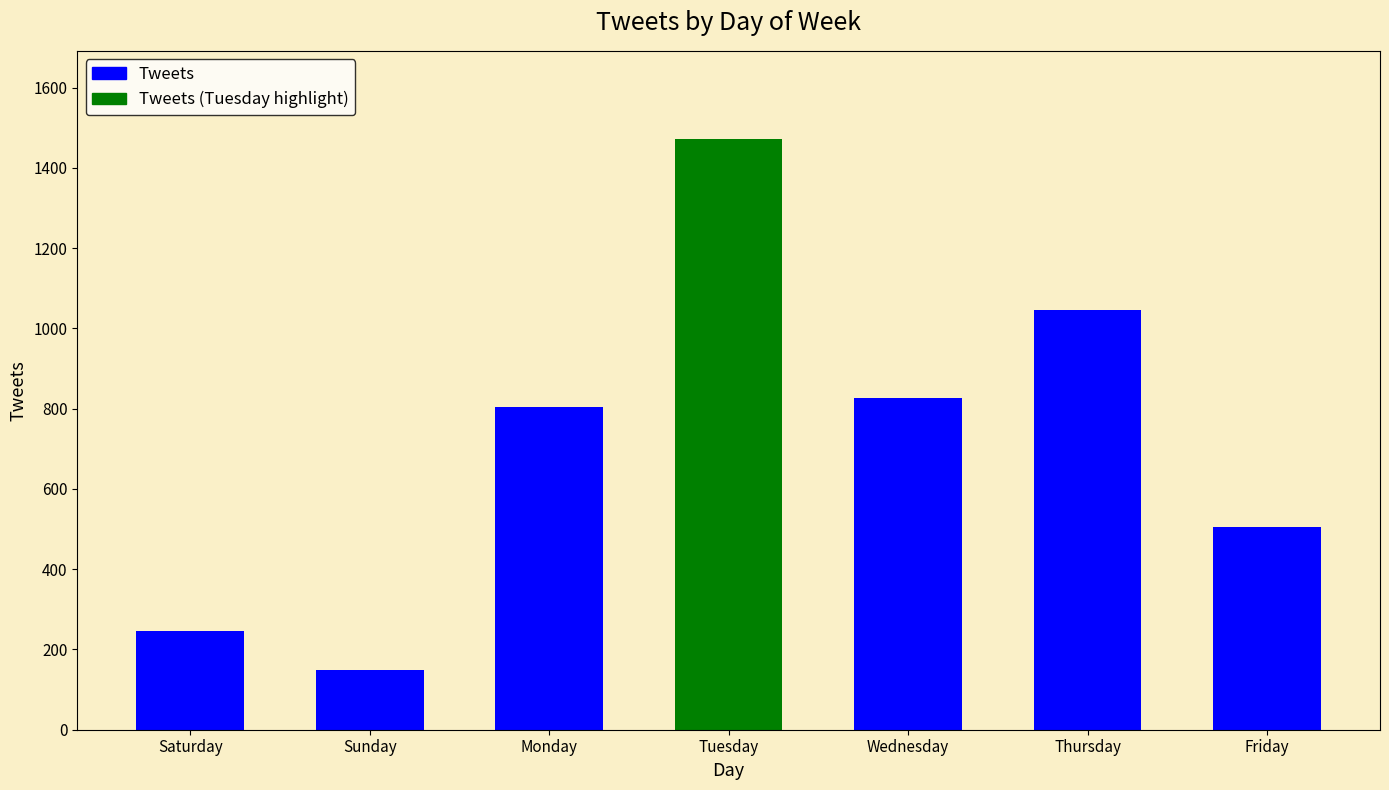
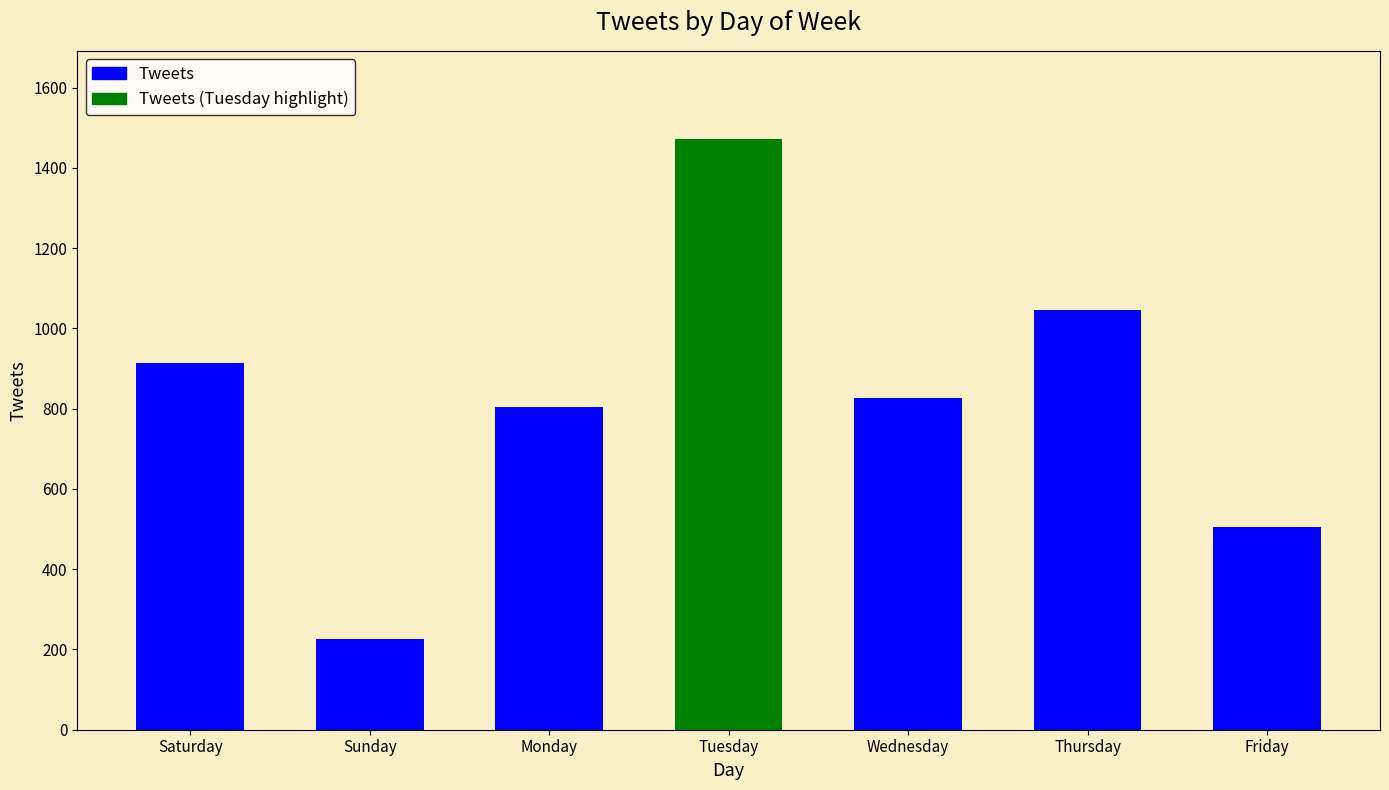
Saturday: 250 -> 920
Sunday: 150 -> 230
